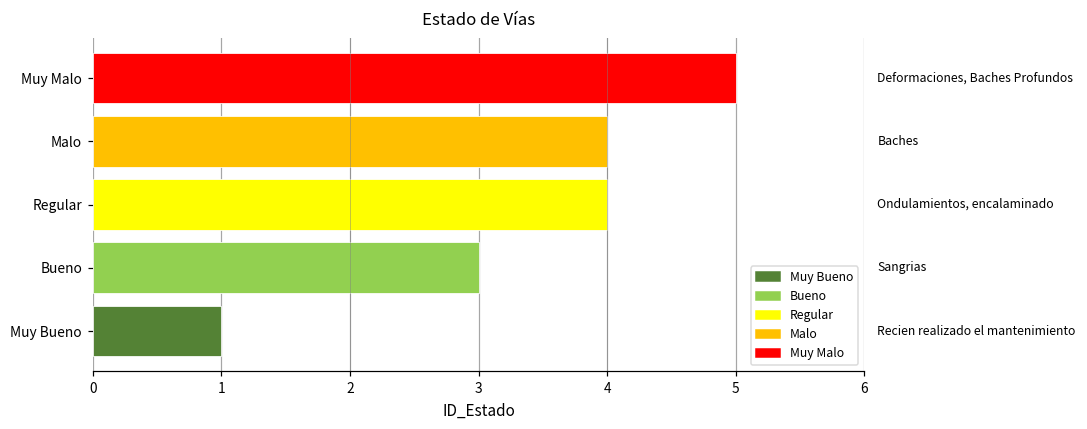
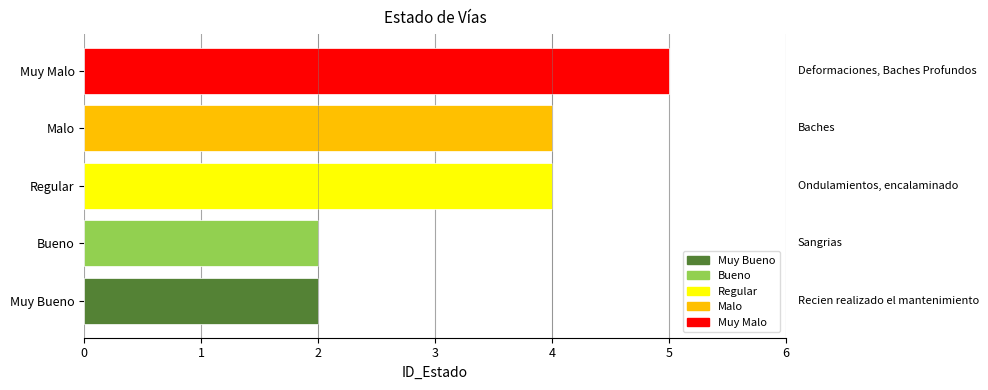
Bueno: 3 -> 2
Muy Bueno: 1 -> 2
